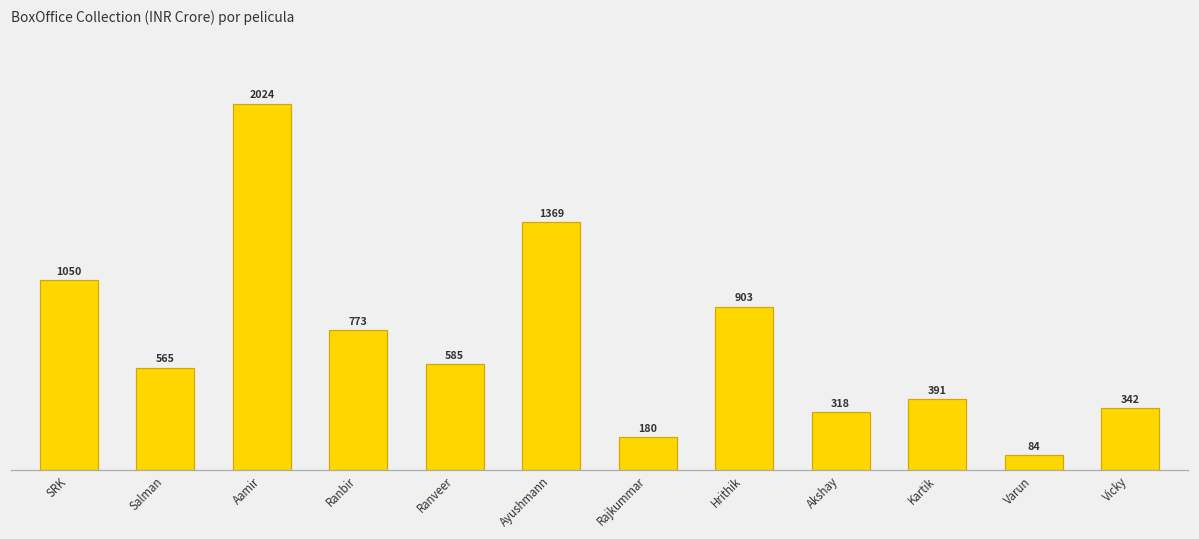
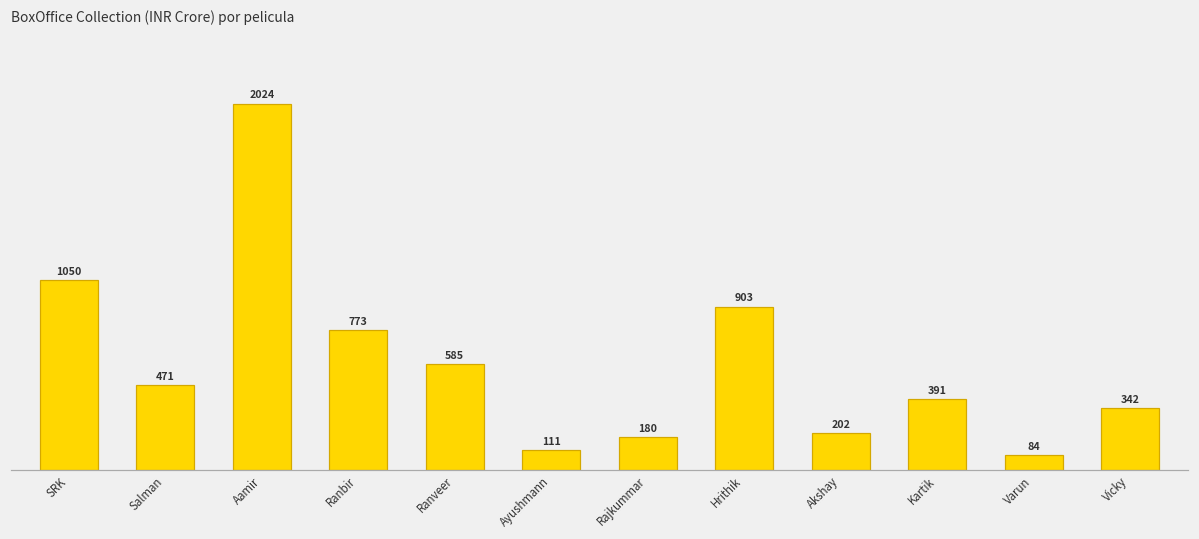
Salman: 565 -> 471
Ayushmann: 1369 -> 111
Akshay: 318 -> 202
